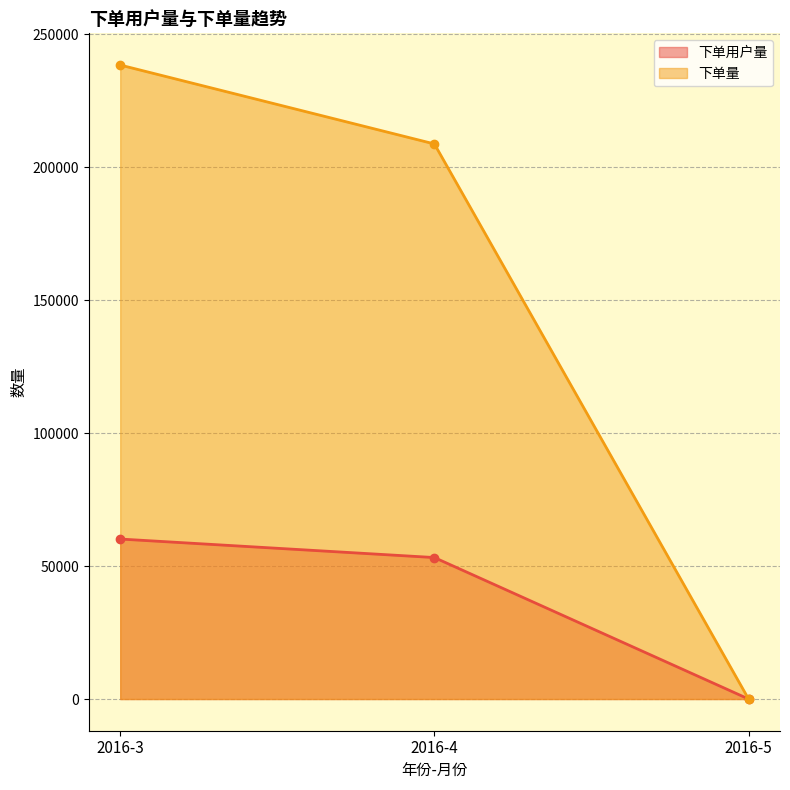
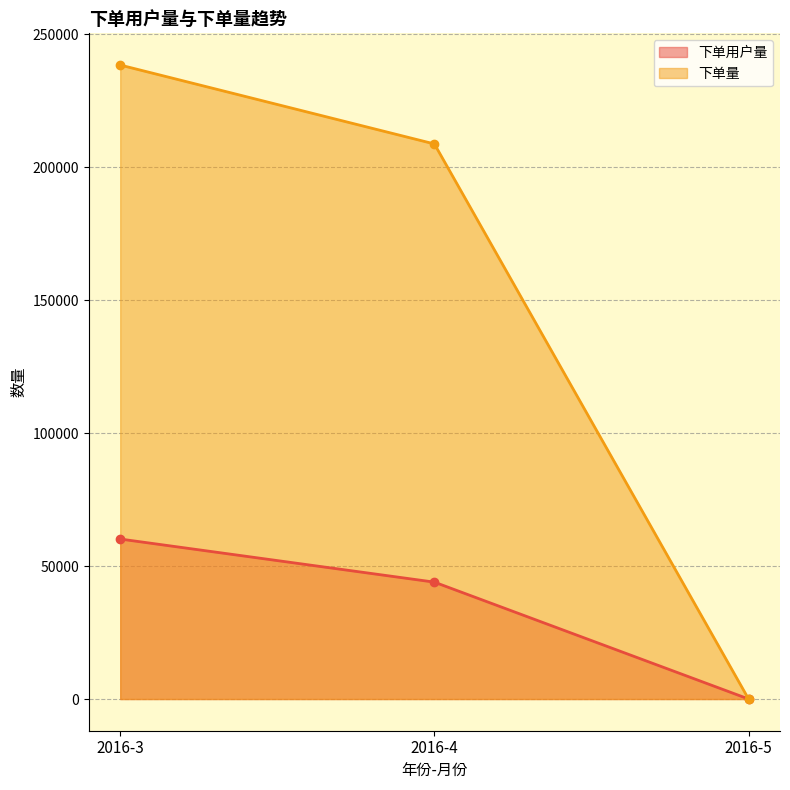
下单用户量, 2016-4: 53000 -> 44000
